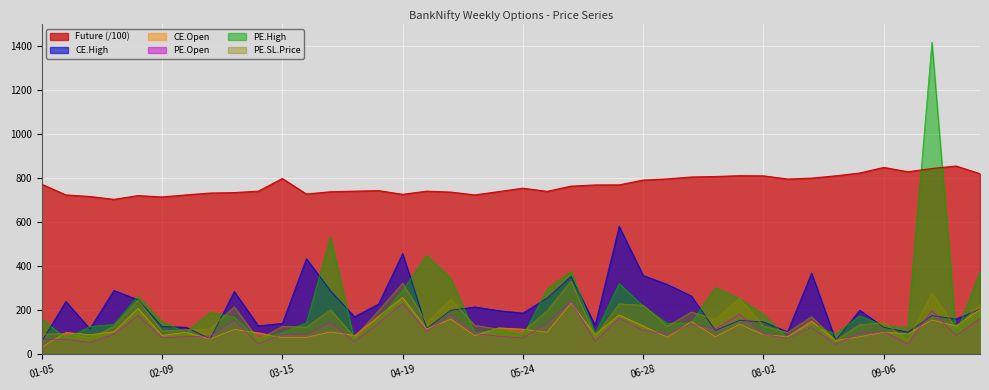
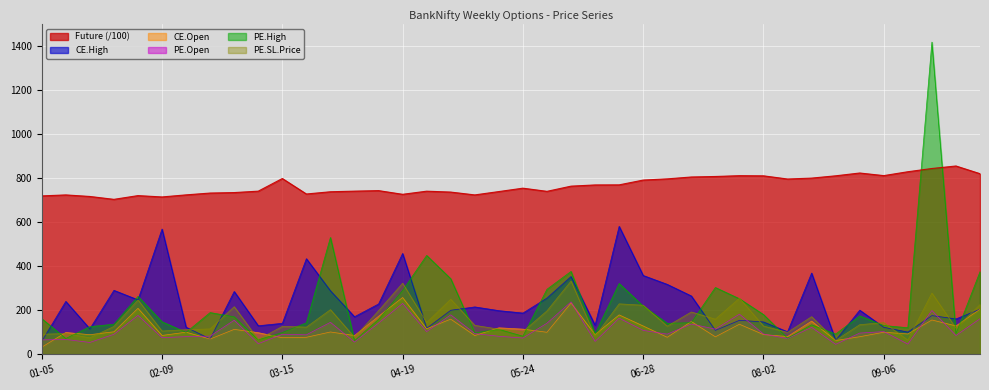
Future (/100), 01-05: 770 -> 720
CE.High, 02-09: 130 -> 570
Future (/100), 09-06: 850 -> 810
